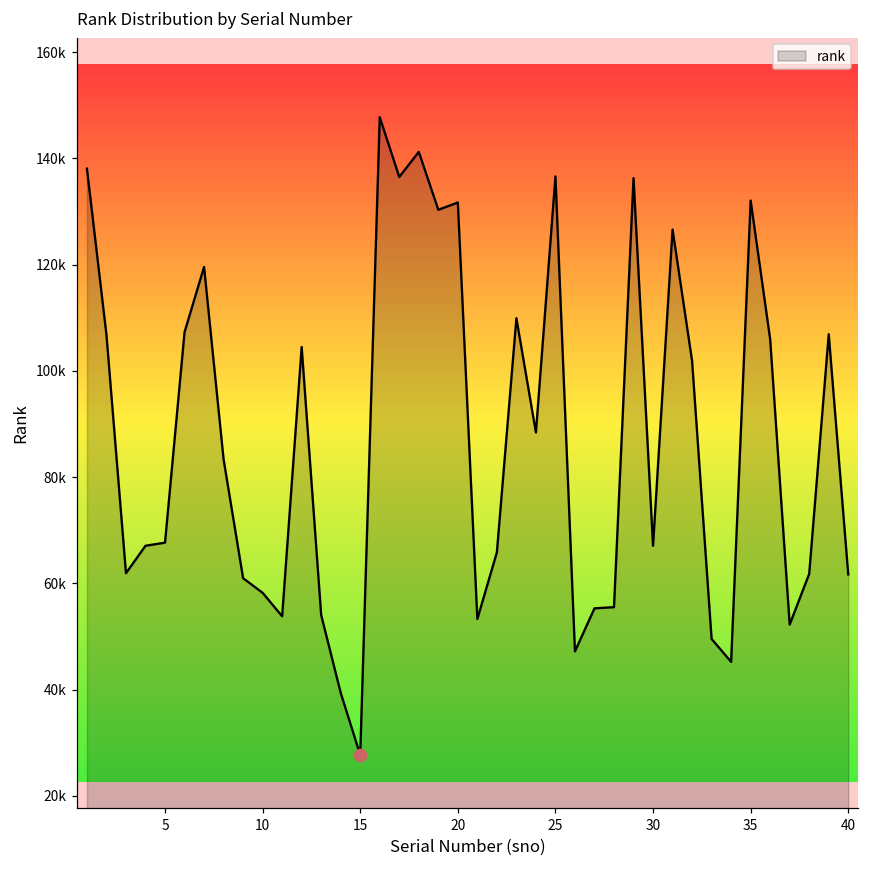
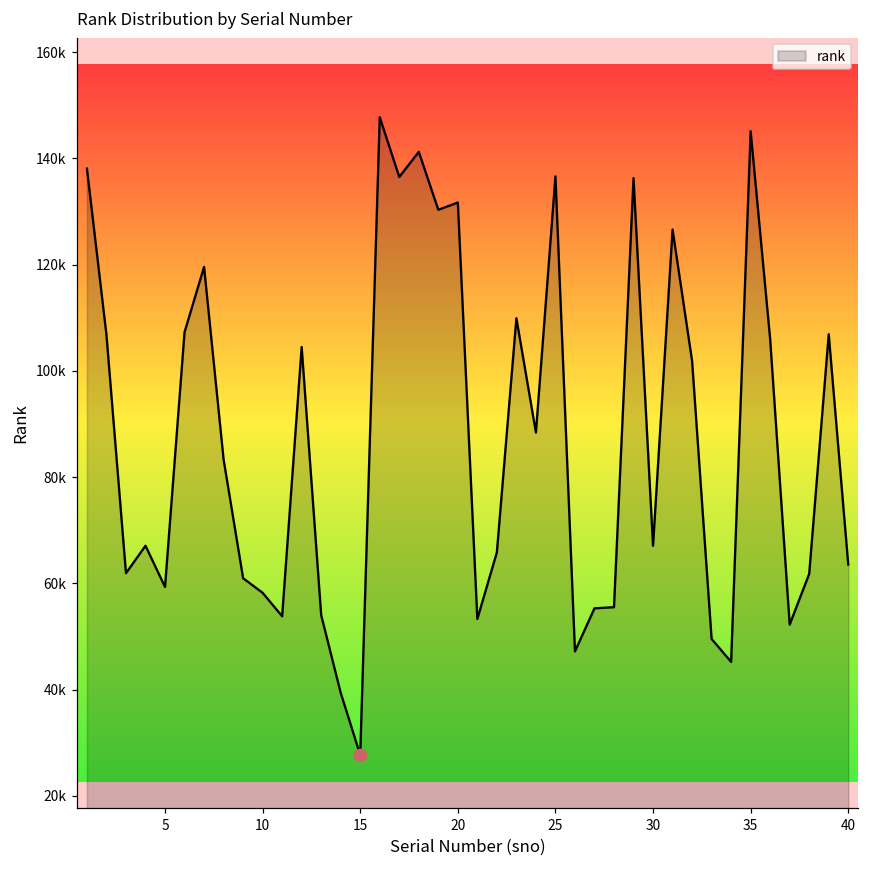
rank, 5: 68000 -> 59000
rank, 35: 132000 -> 145000
rank, 40: 62000 -> 64000
